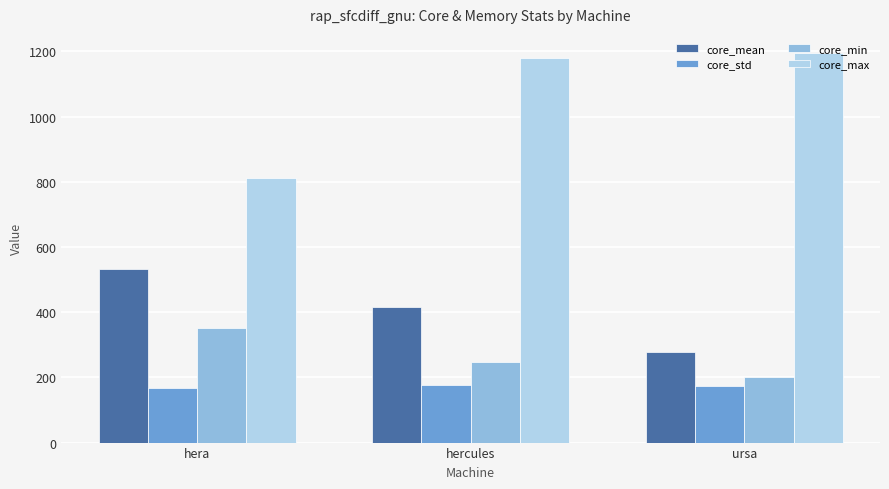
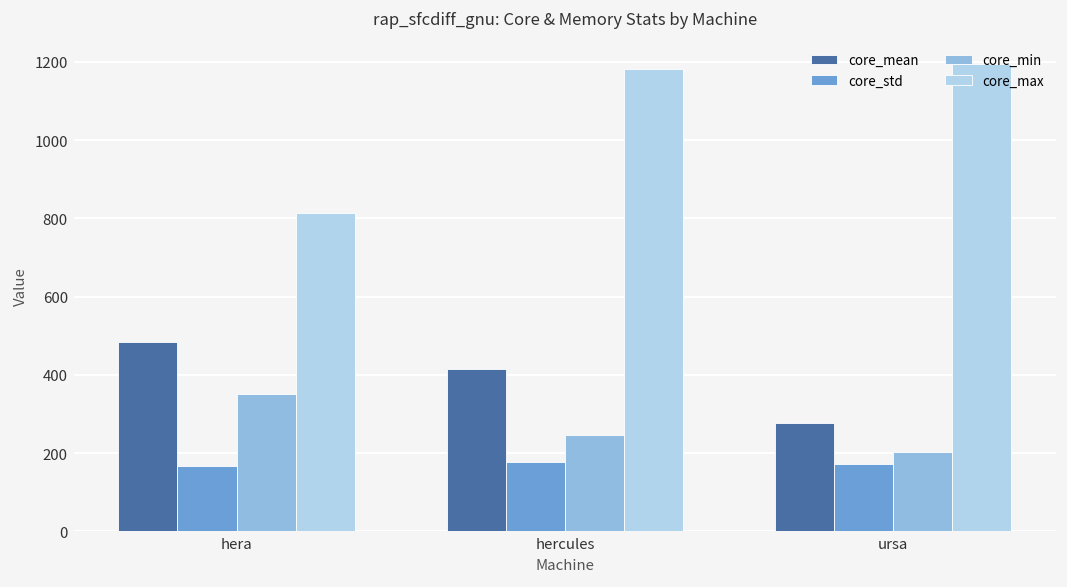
core_mean, hera: 530 -> 480
